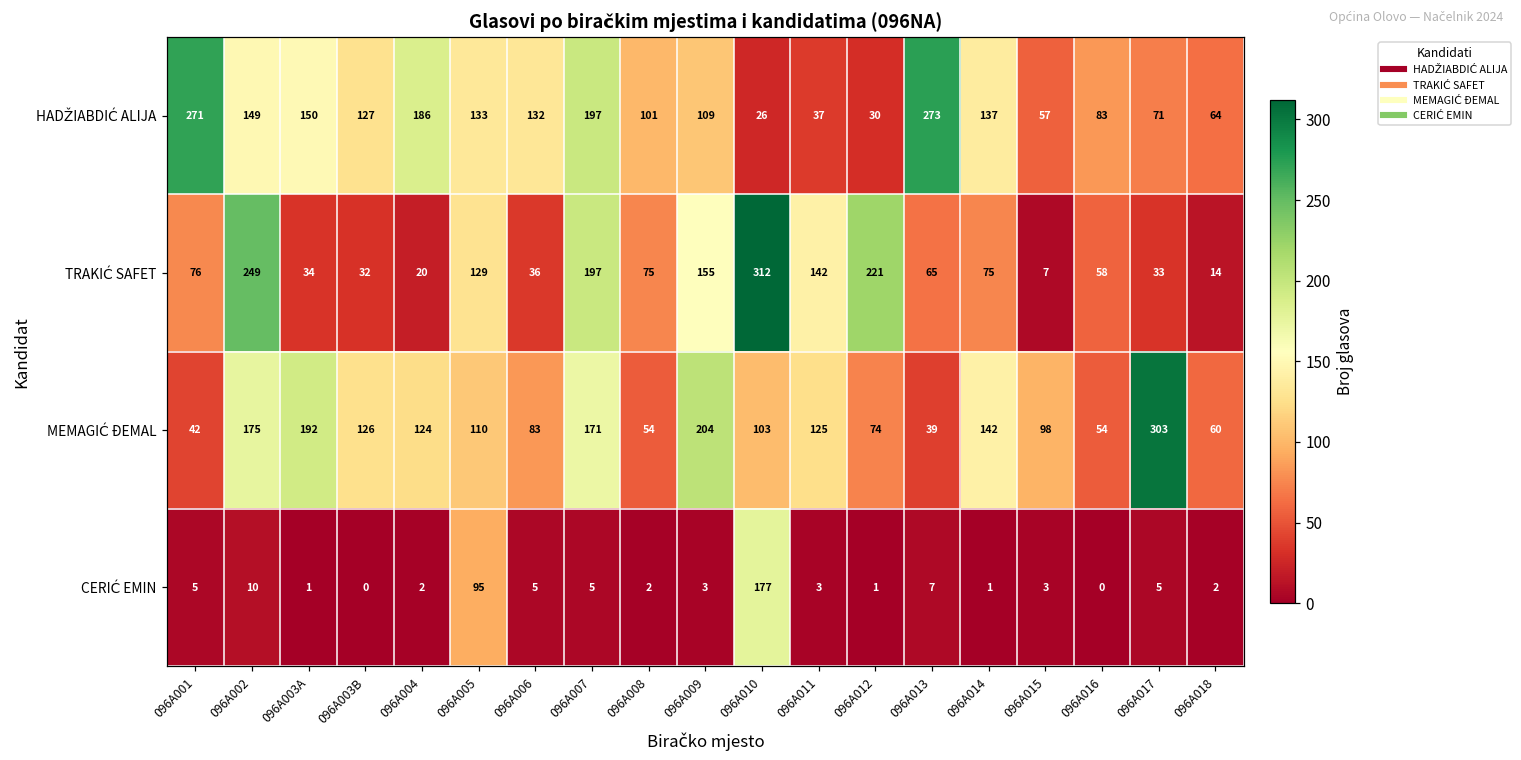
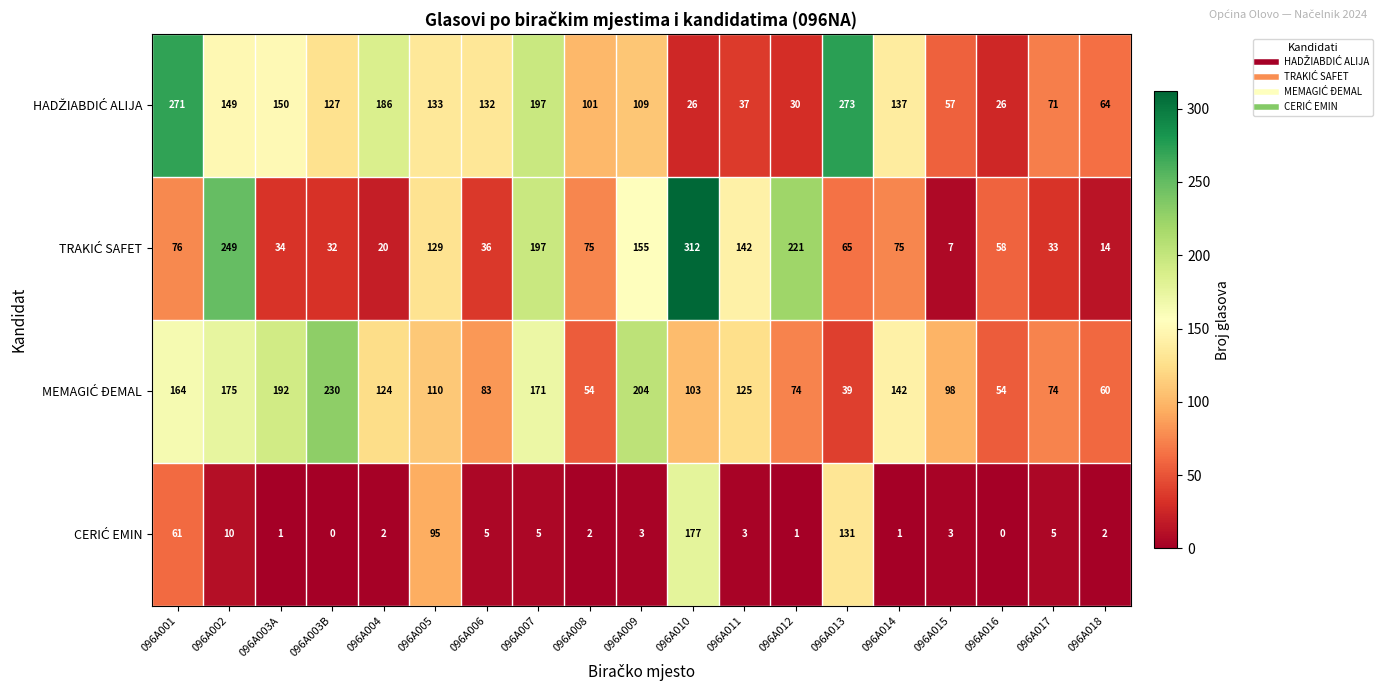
HADŽIABDIĆ ALIJA, 096A016: 83 -> 26
MEMAGIĆ ĐEMAL, 096A001: 42 -> 164
MEMAGIĆ ĐEMAL, 096A003B: 126 -> 230
MEMAGIĆ ĐEMAL, 096A017: 303 -> 74
CERIĆ EMIN, 096A001: 5 -> 61
CERIĆ EMIN, 096A013: 7 -> 131
